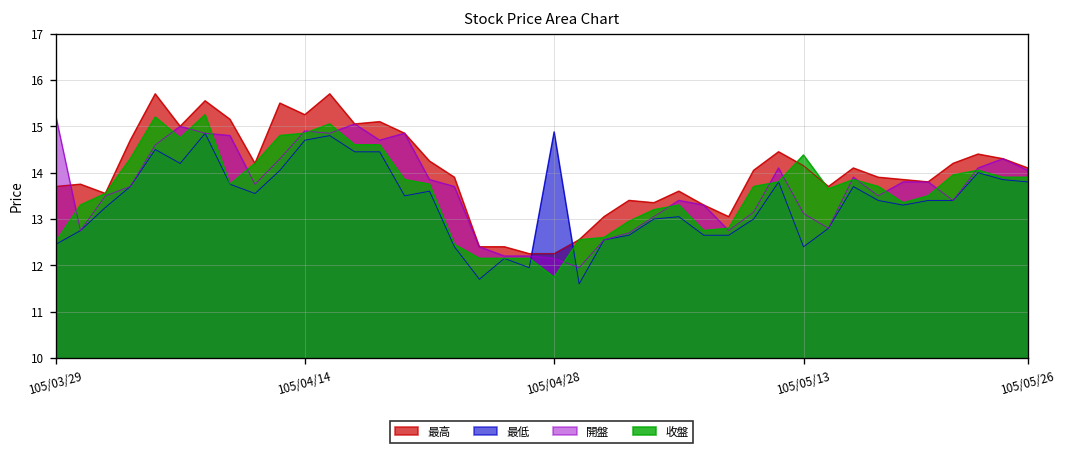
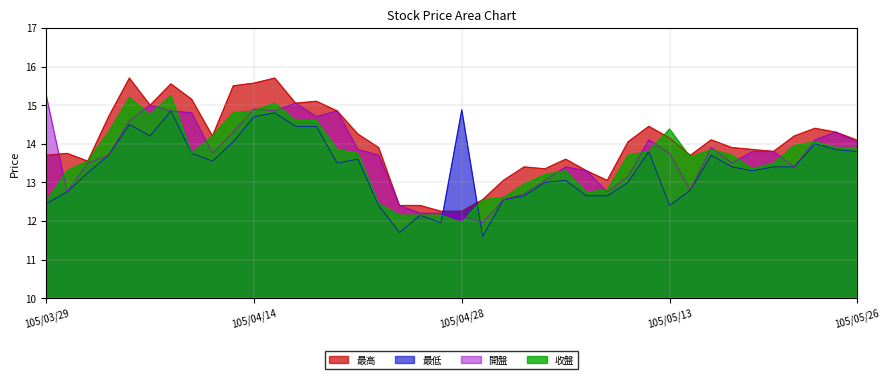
最高, 105/04/14: 15.3 -> 15.6
收盤, 105/04/28: 11.7 -> 12.0
開盤, 105/05/13: 13.1 -> 13.8
